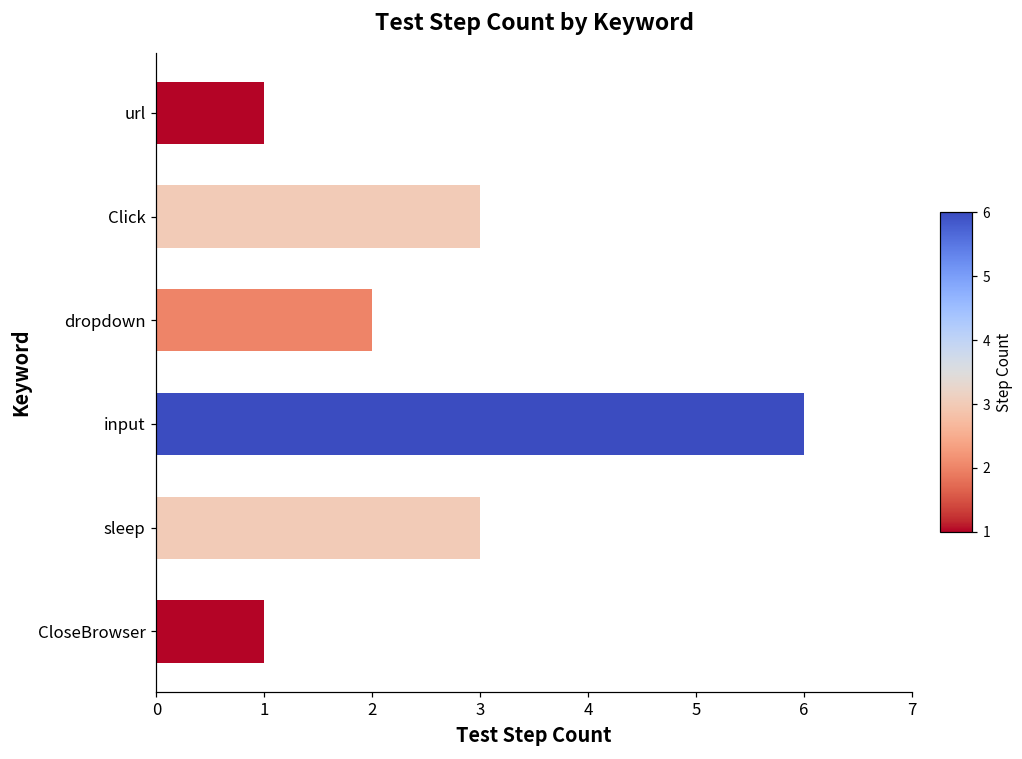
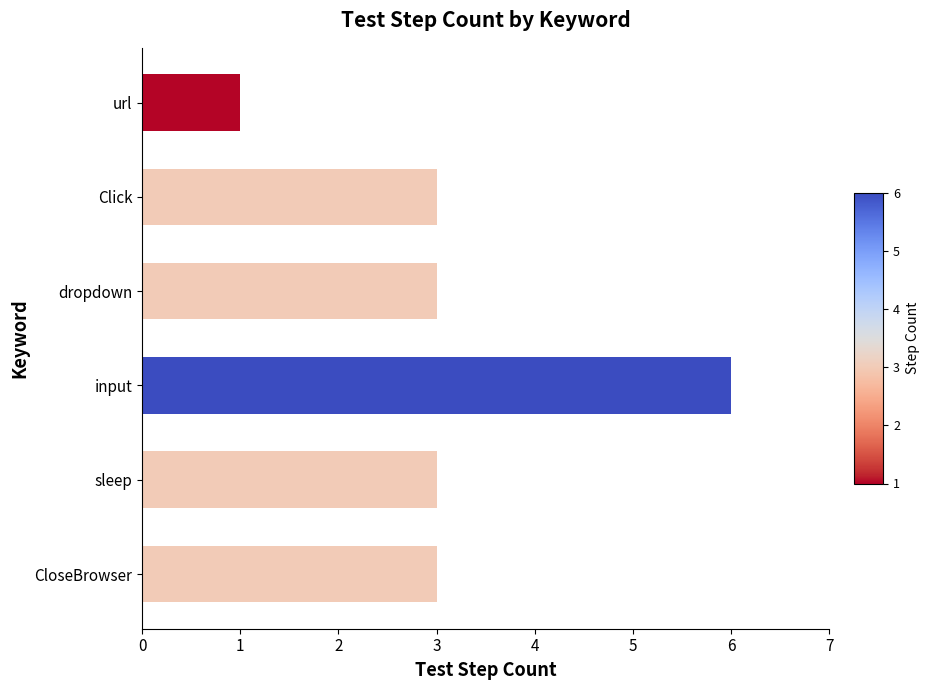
dropdown: 2 -> 3
CloseBrowser: 1 -> 3
